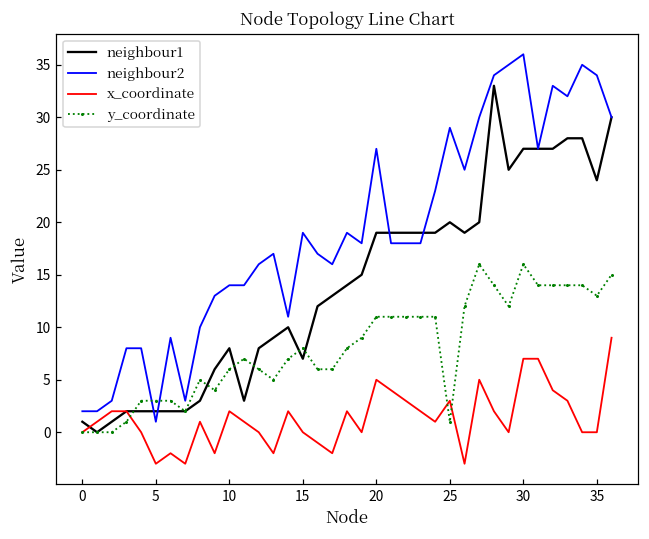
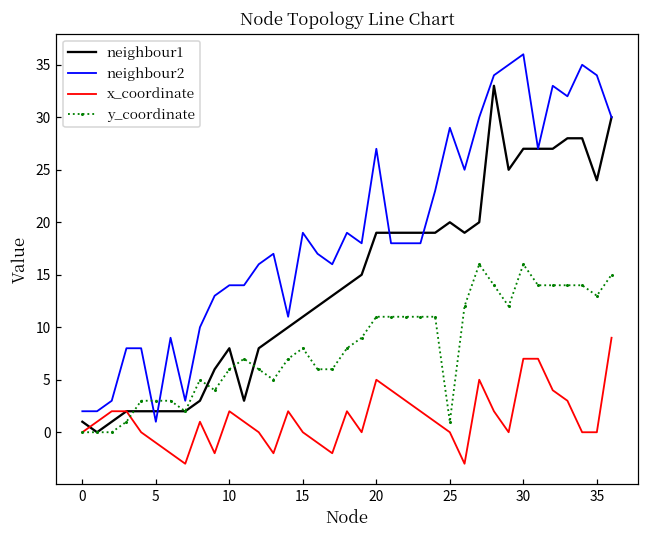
x_coordinate, 5: -3 -> -1
neighbour1, 15: 7 -> 11
x_coordinate, 25: 3 -> 0
